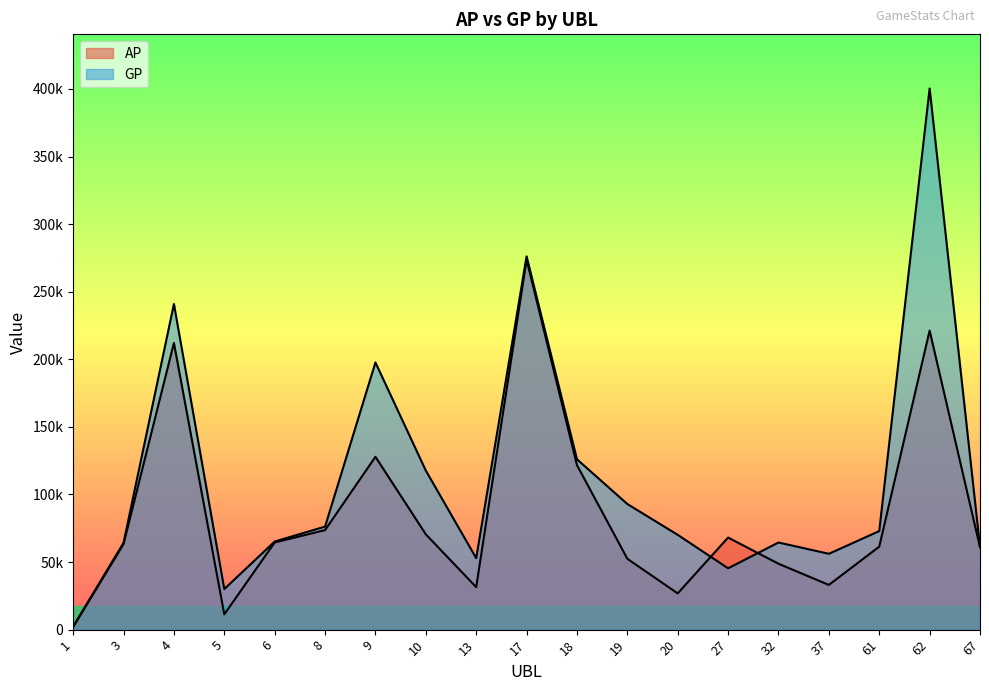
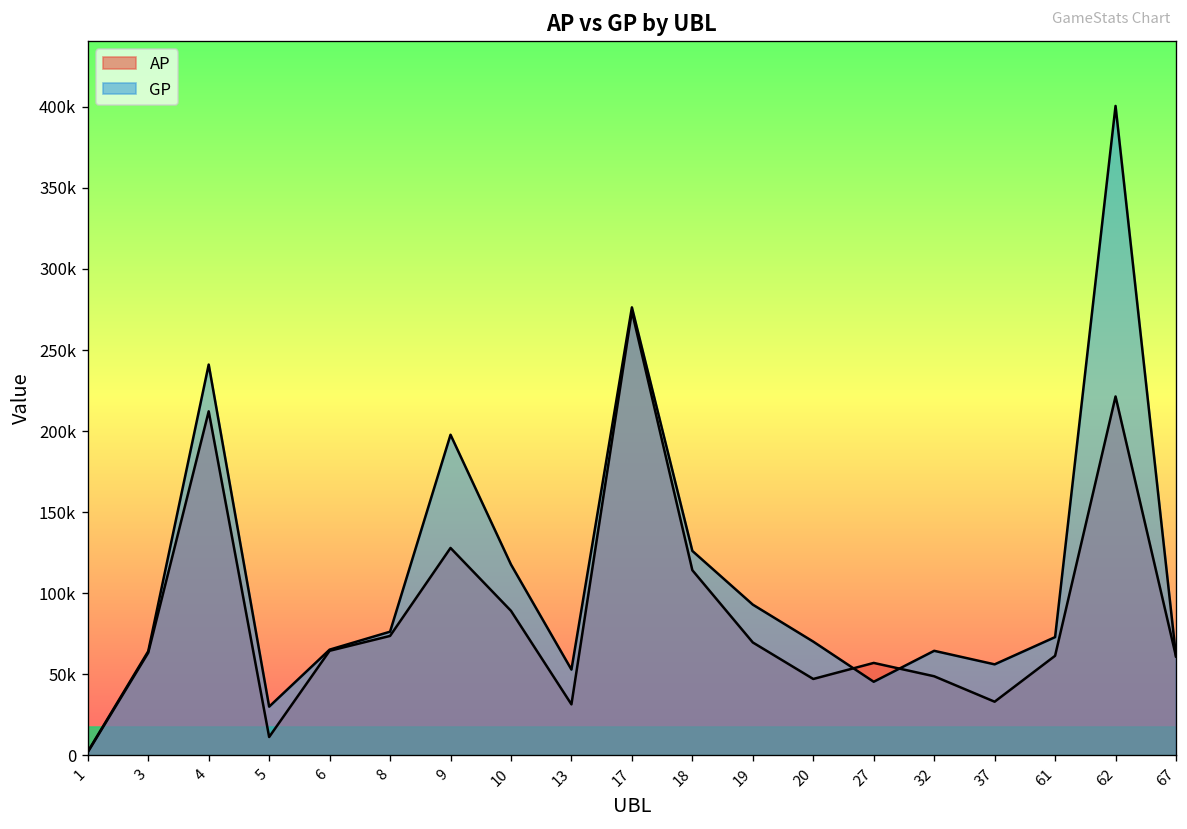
AP, 10: 70000 -> 89000
AP, 18: 122000 -> 114000
AP, 19: 52000 -> 70000
AP, 20: 27000 -> 47000
AP, 27: 68000 -> 57000
